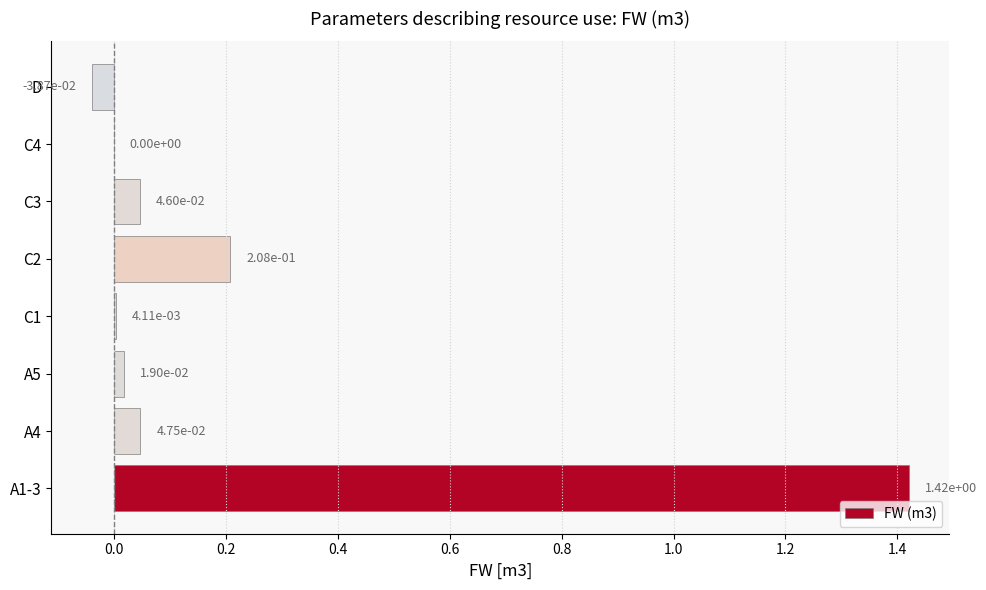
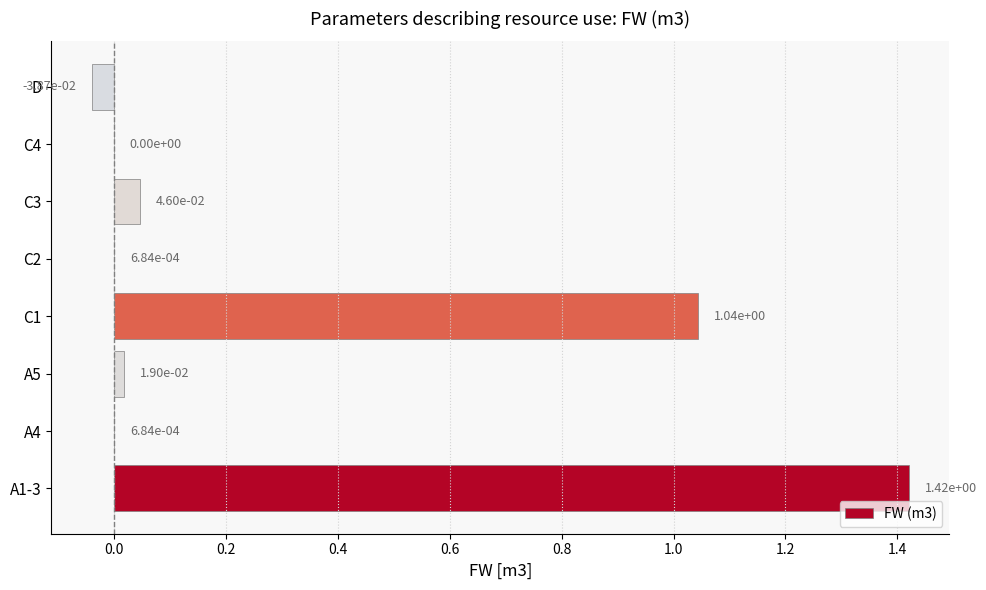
C2: 2.08e-01 -> 6.84e-04
C1: 4.11e-03 -> 1.04e+00
A4: 4.75e-02 -> 6.84e-04
